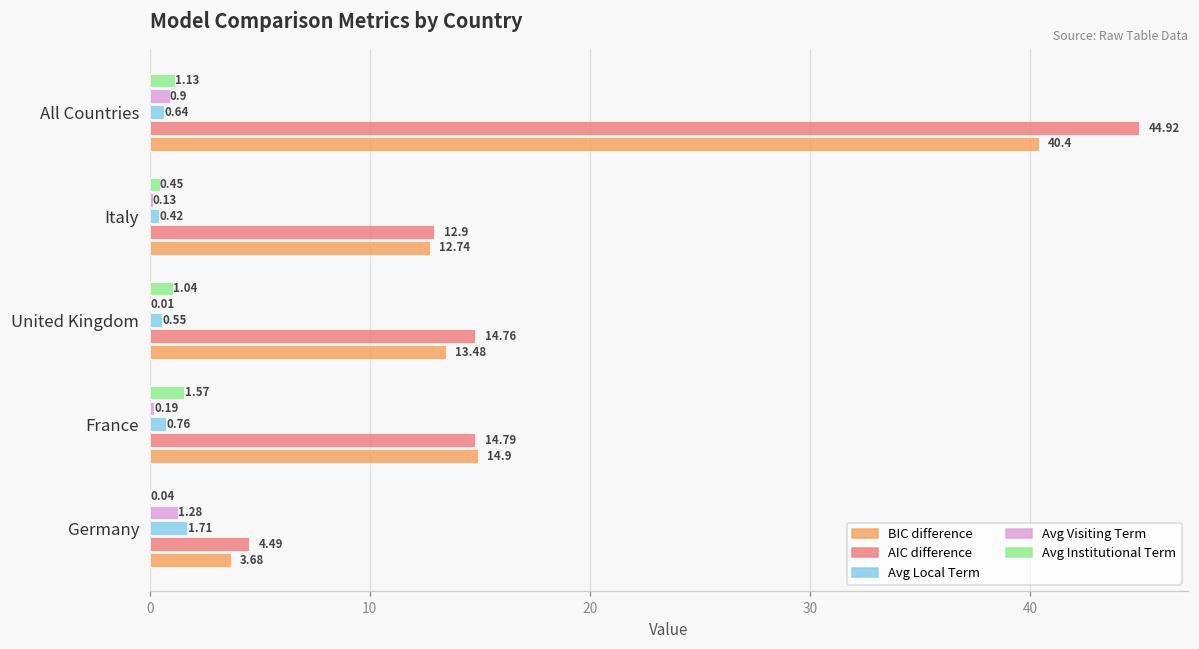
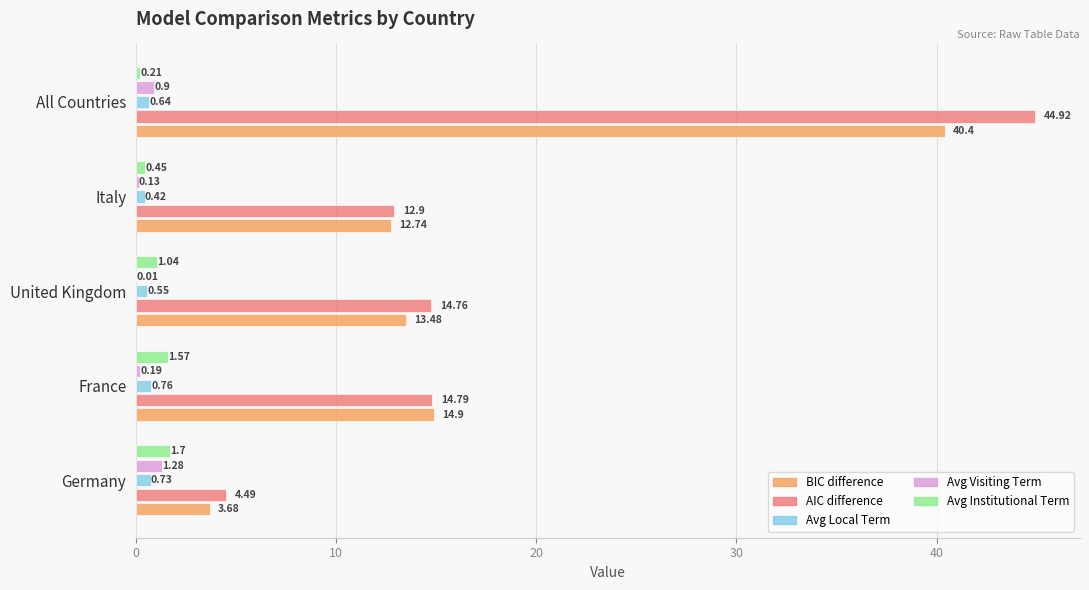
Avg Institutional Term, All Countries: 1.13 -> 0.21
Avg Institutional Term, Germany: 0.04 -> 1.7
Avg Local Term, Germany: 1.71 -> 0.73
